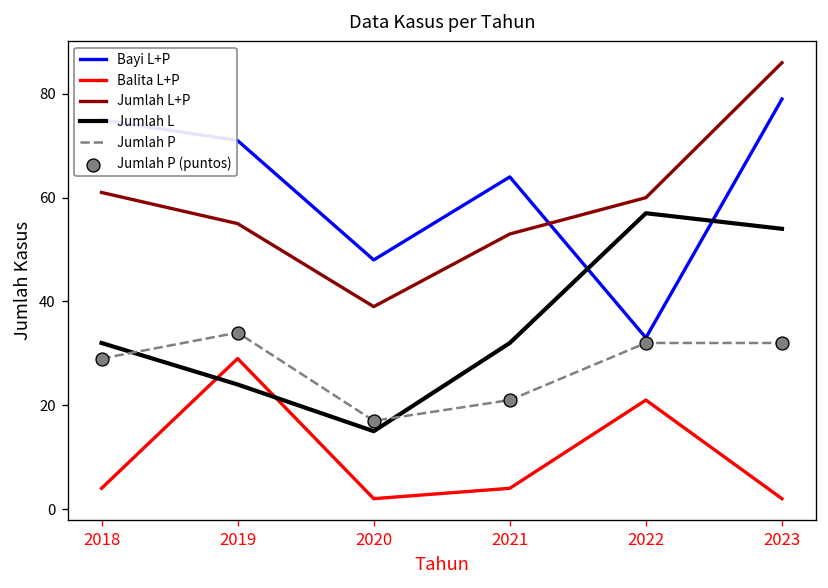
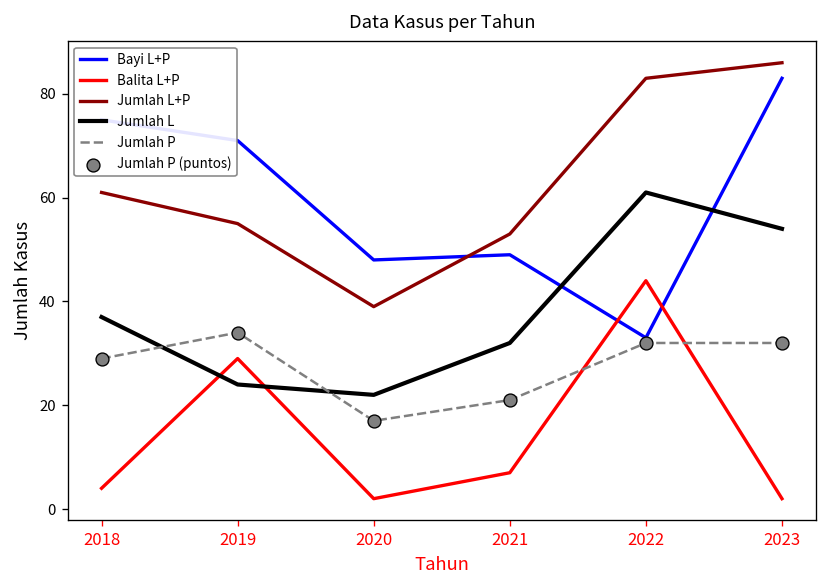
Jumlah L, 2018: 32 -> 37
Jumlah L, 2020: 15 -> 22
Bayi L+P, 2021: 64 -> 49
Balita L+P, 2021: 4 -> 7
Balita L+P, 2022: 21 -> 44
Jumlah L+P, 2022: 60 -> 83
Jumlah L, 2022: 57 -> 61
Bayi L+P, 2023: 79 -> 83
